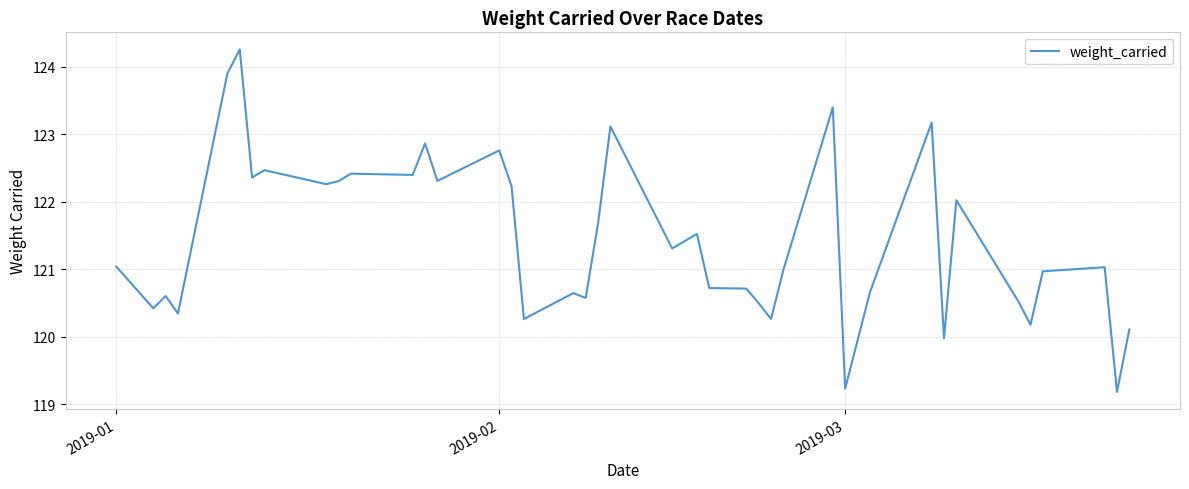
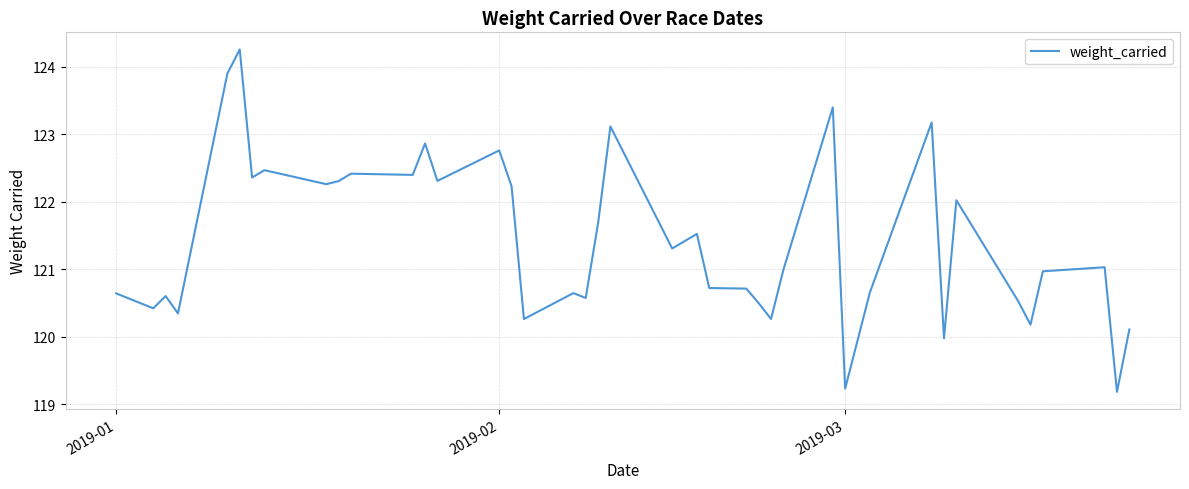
2019-01: 121.0 -> 120.6
